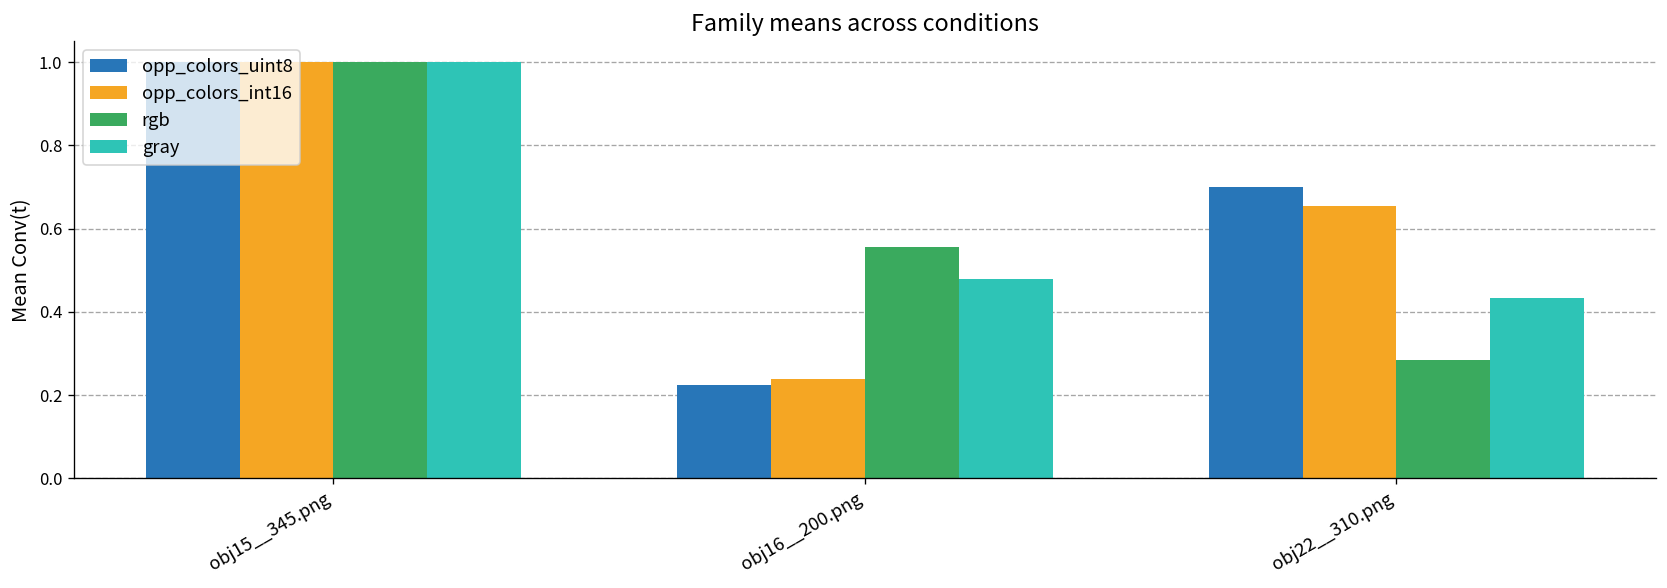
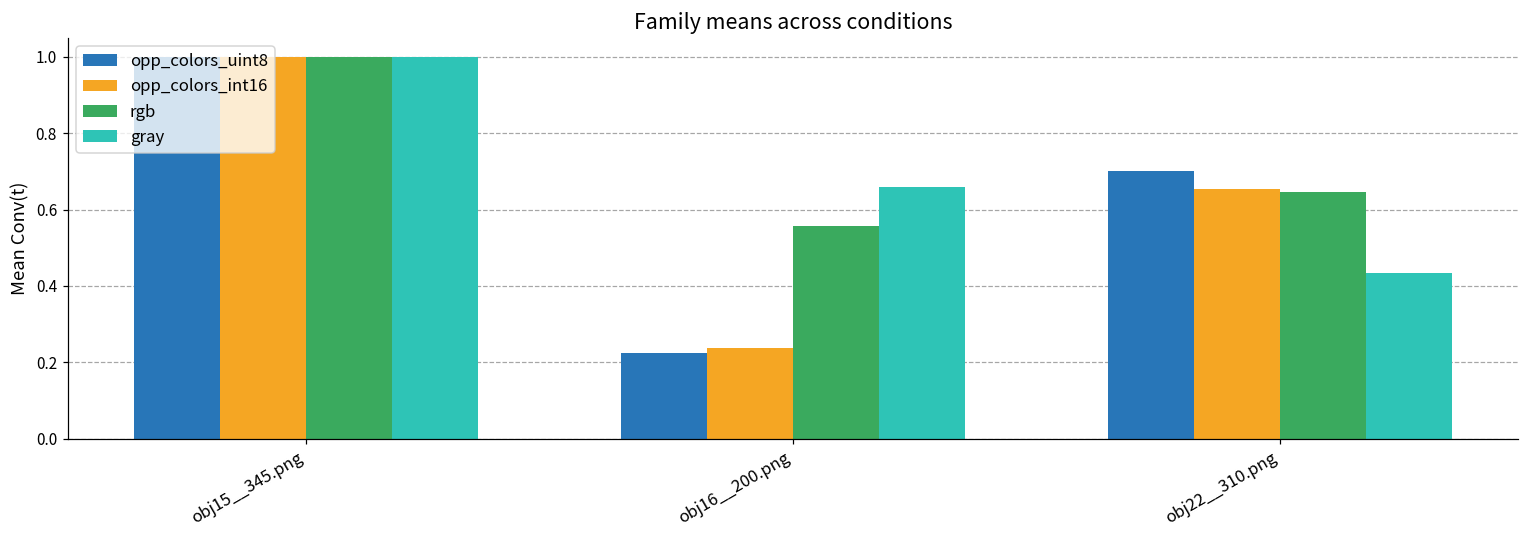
gray, obj16__200.png: 0.48 -> 0.66
rgb, obj22__310.png: 0.28 -> 0.65
